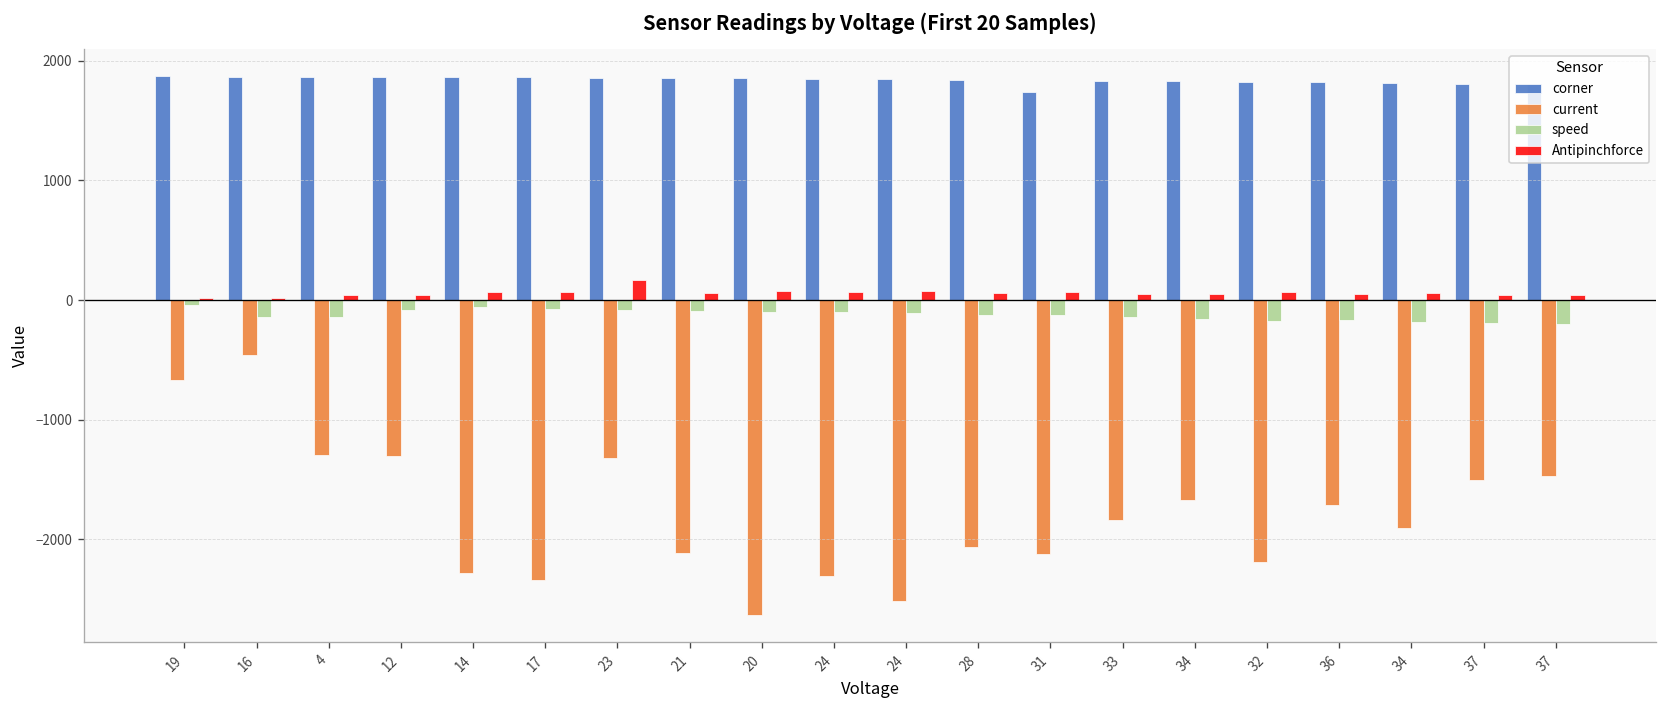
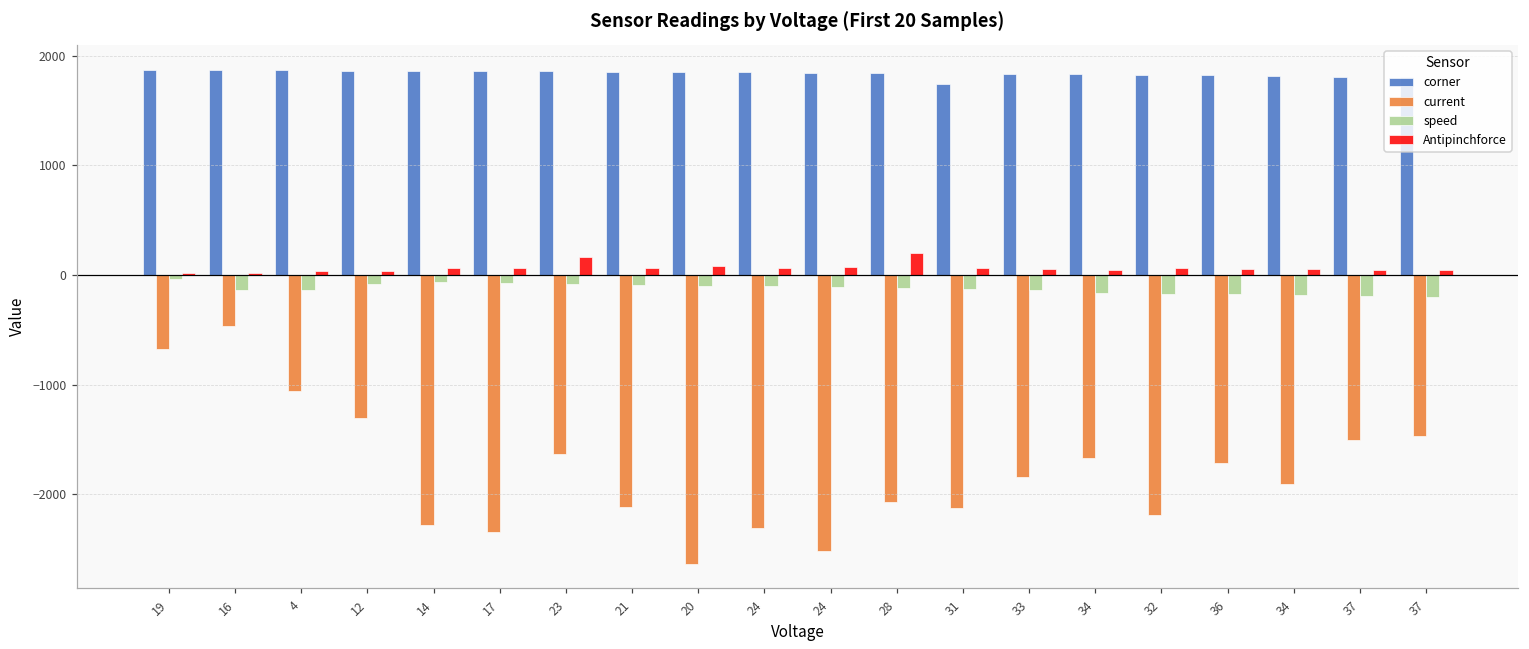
current, 4: -1300 -> -1100
current, 23: -1300 -> -1600
Antipinchforce, 28: 100 -> 200
